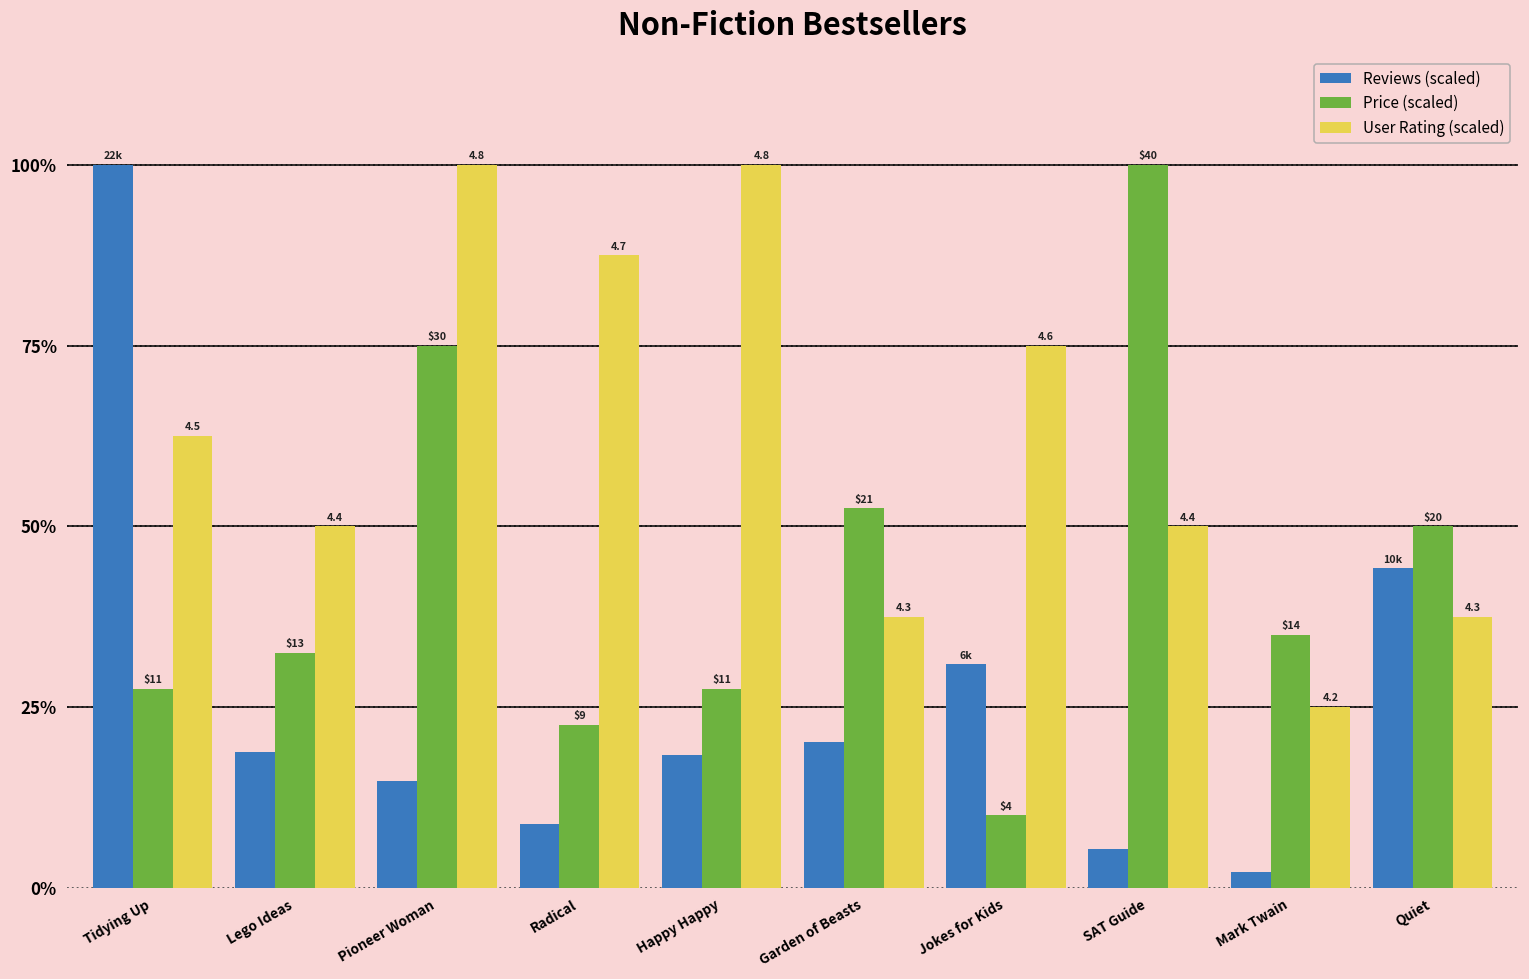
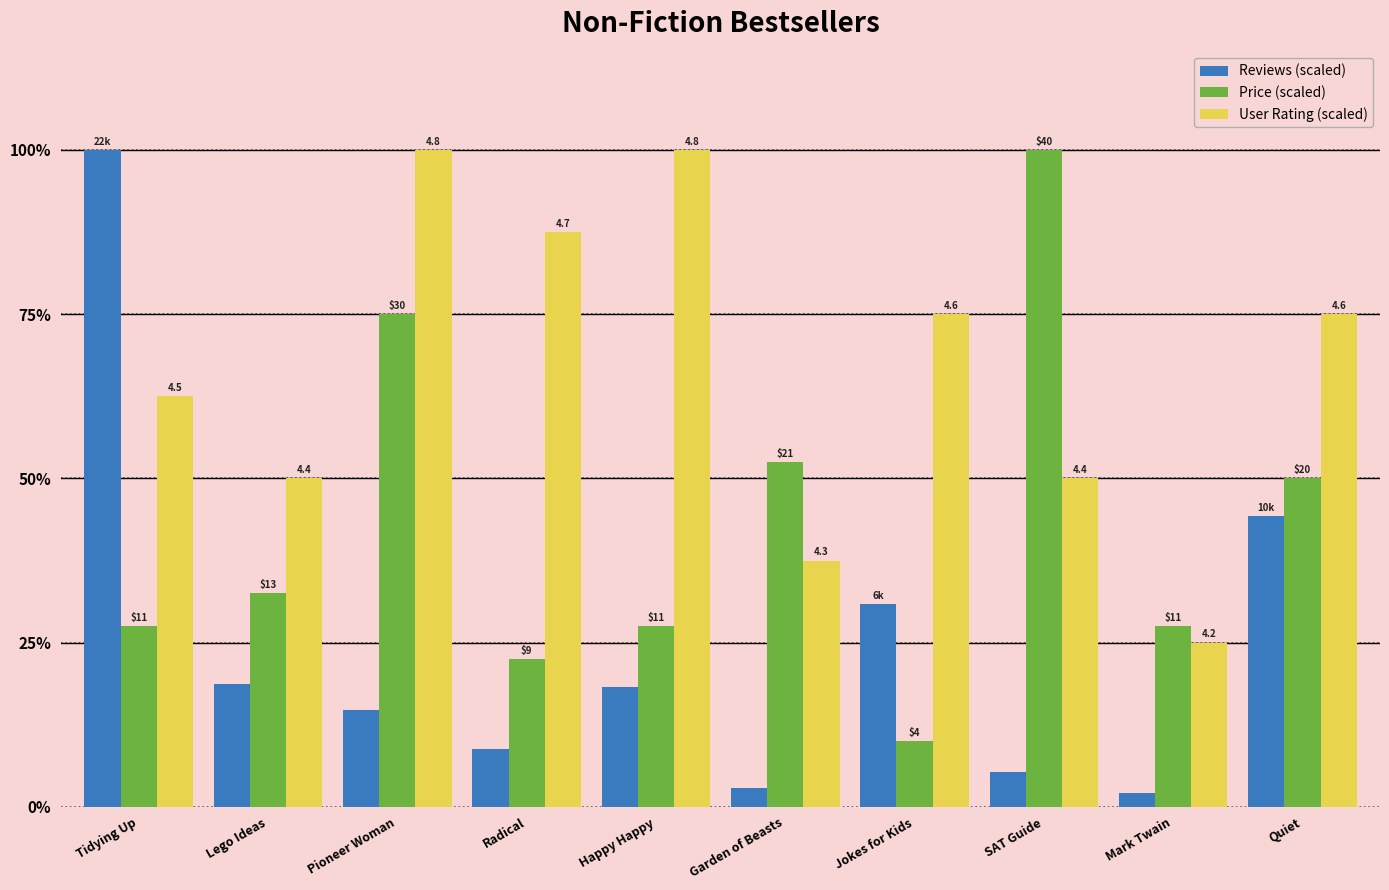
Reviews (scaled), Garden of Beasts: 20% -> 3%
Price (scaled), Mark Twain: $14 -> $11
User Rating (scaled), Quiet: 4.3 -> 4.6
